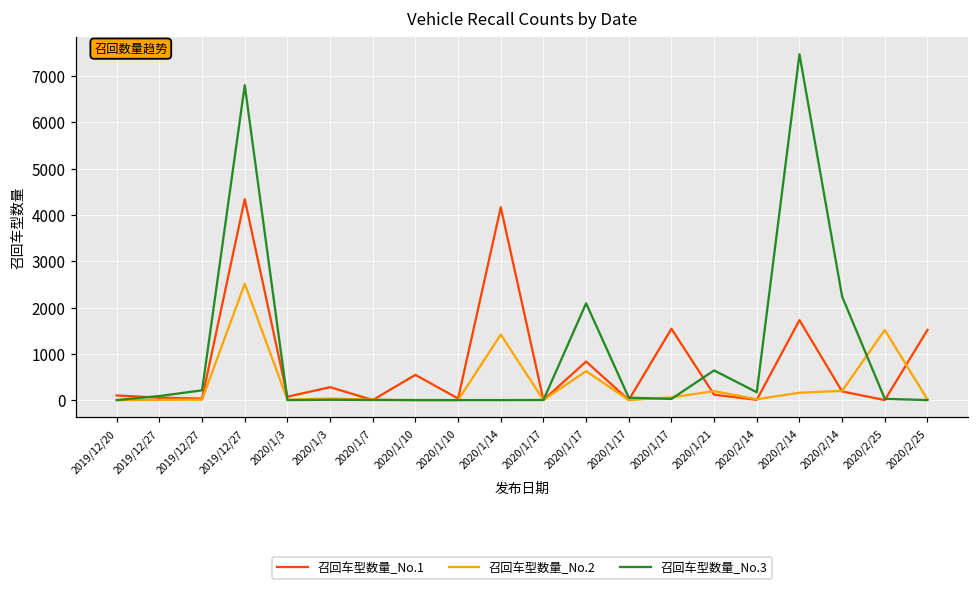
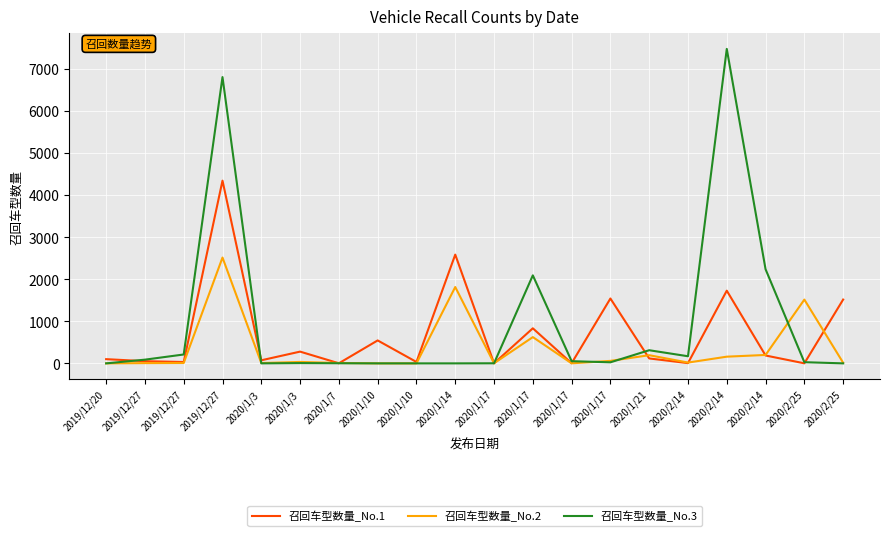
召回车型数量_No.1, 2020/1/14: 4200 -> 2600
召回车型数量_No.2, 2020/1/14: 1400 -> 1800
召回车型数量_No.3, 2020/1/21: 600 -> 300
